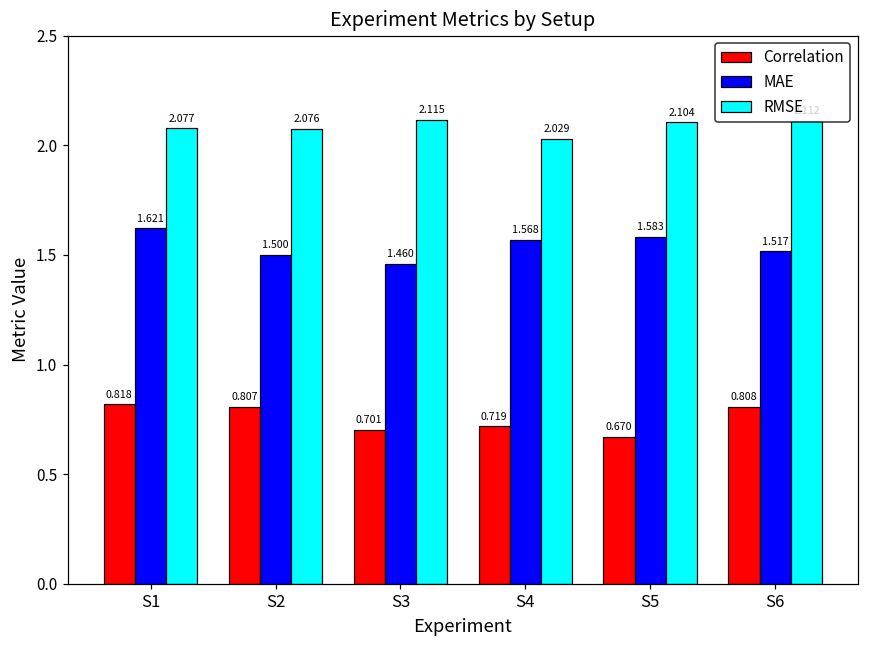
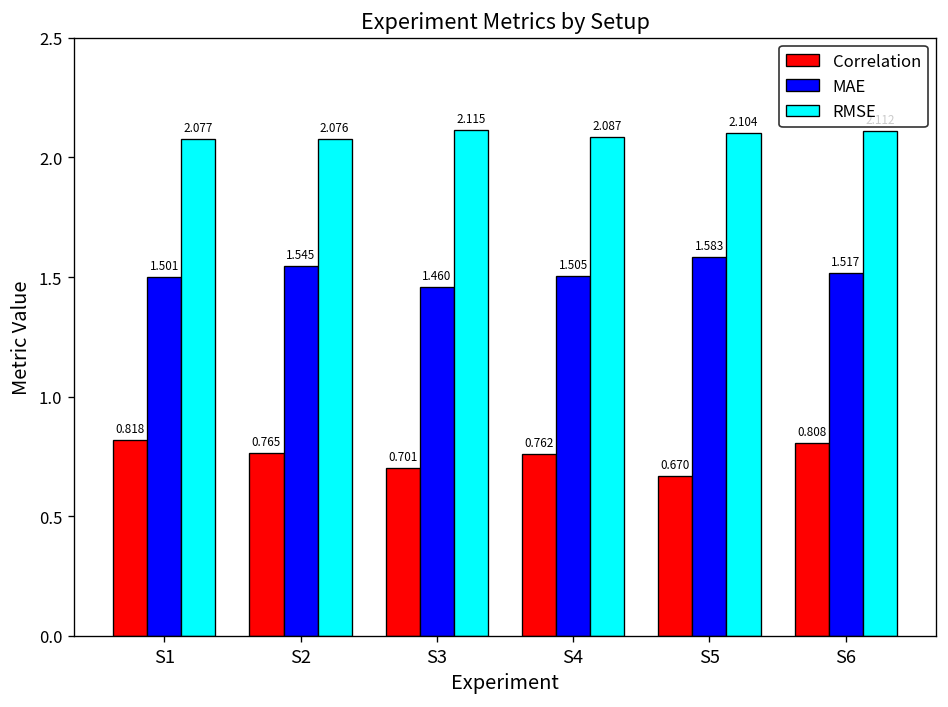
MAE, S1: 1.621 -> 1.501
Correlation, S2: 0.807 -> 0.765
MAE, S2: 1.500 -> 1.545
Correlation, S4: 0.719 -> 0.762
MAE, S4: 1.568 -> 1.505
RMSE, S4: 2.029 -> 2.087
